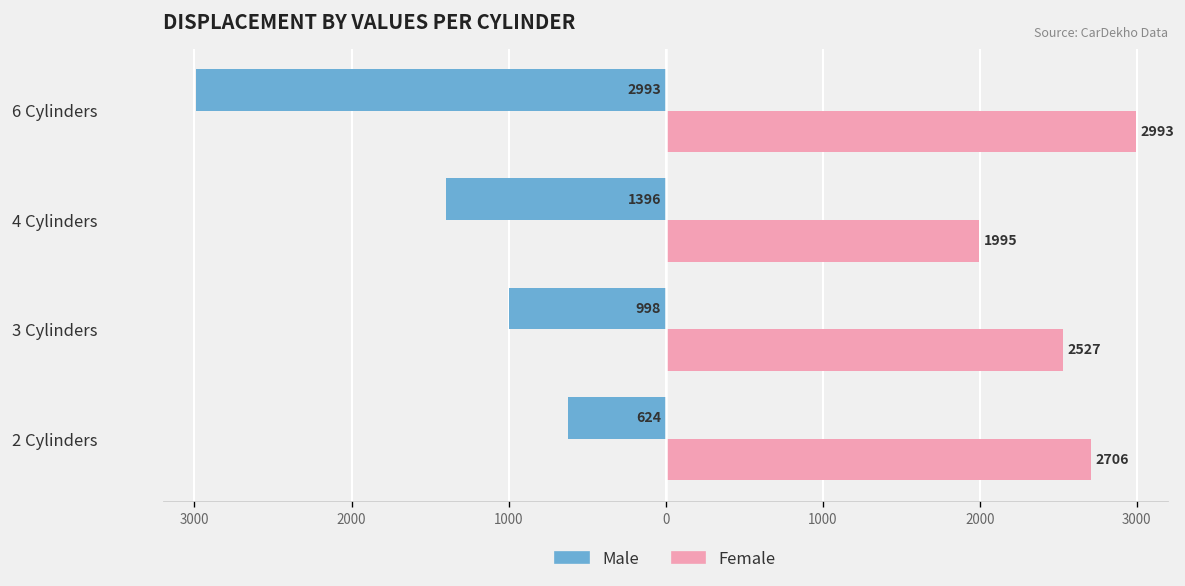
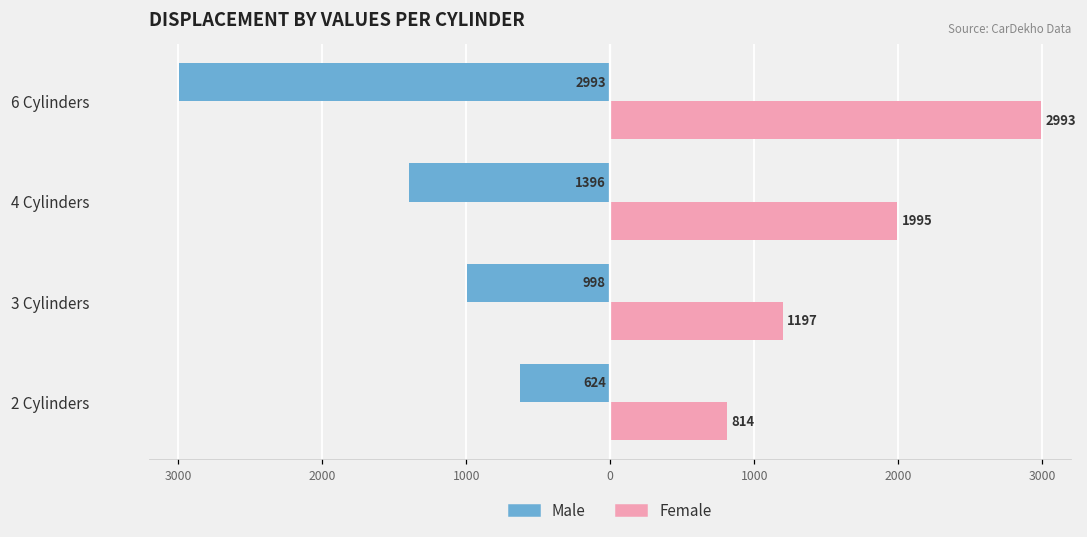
Female, 3 Cylinders: 2527 -> 1197
Female, 2 Cylinders: 2706 -> 814
